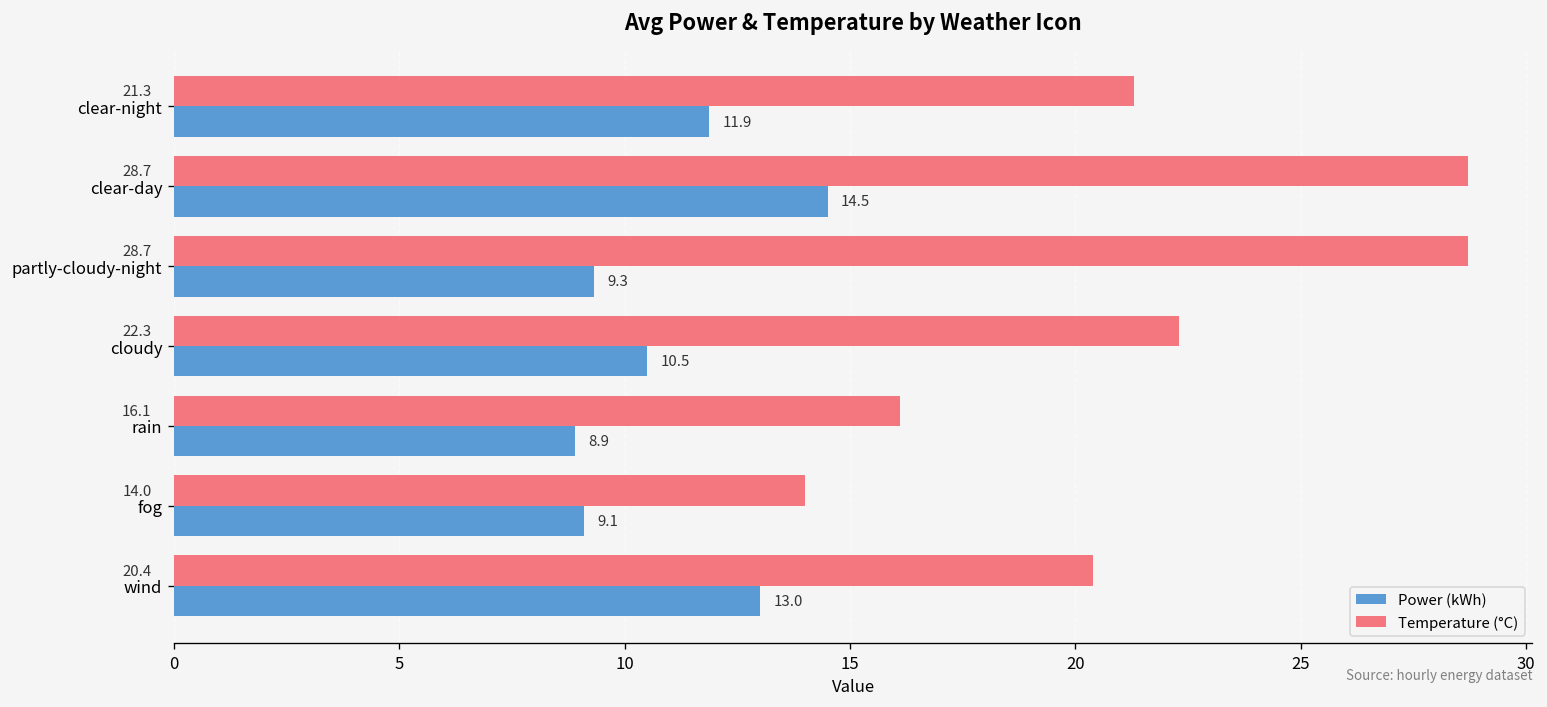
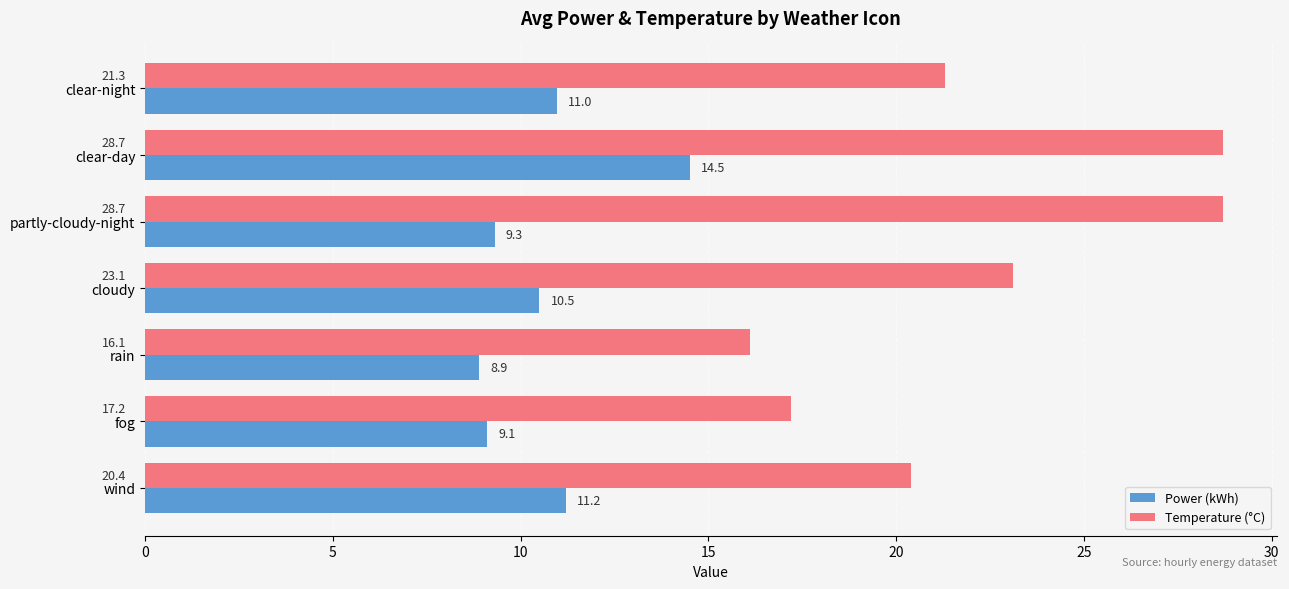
Power (kWh), clear-night: 11.9 -> 11.0
Temperature (°C), cloudy: 22.3 -> 23.1
Temperature (°C), fog: 14.0 -> 17.2
Power (kWh), wind: 13.0 -> 11.2
